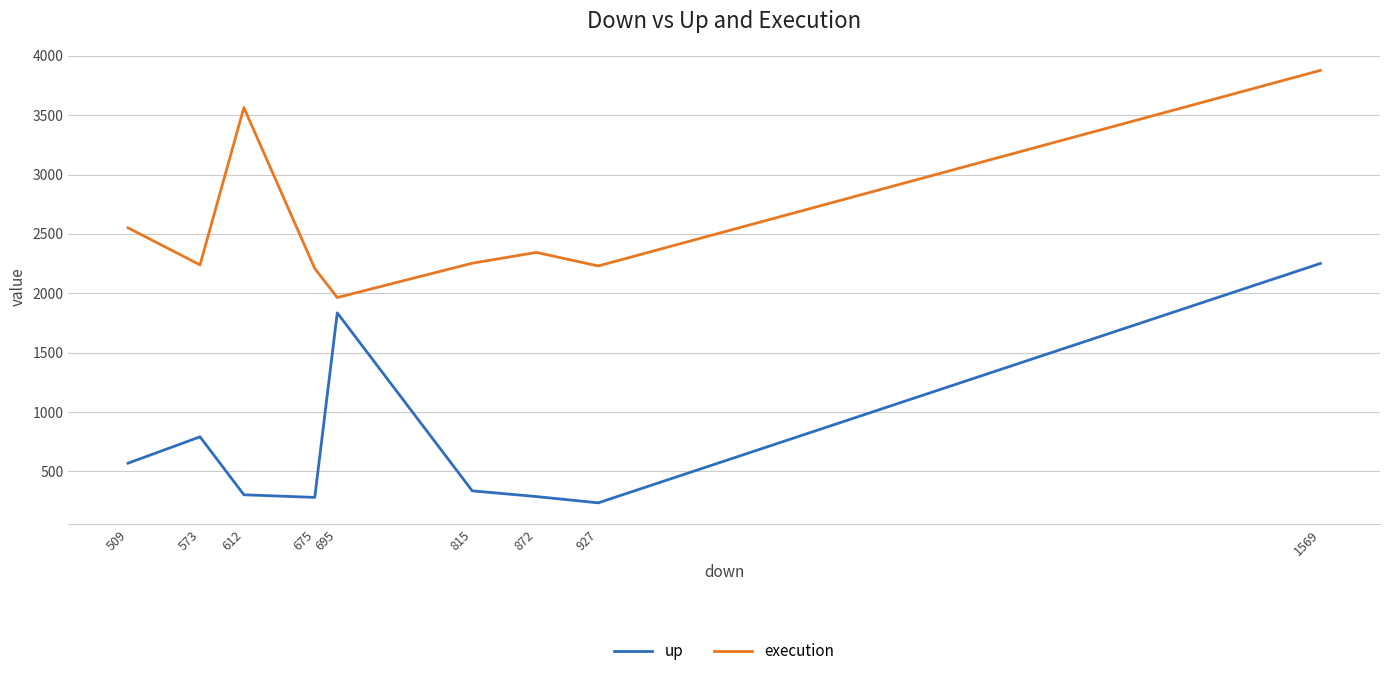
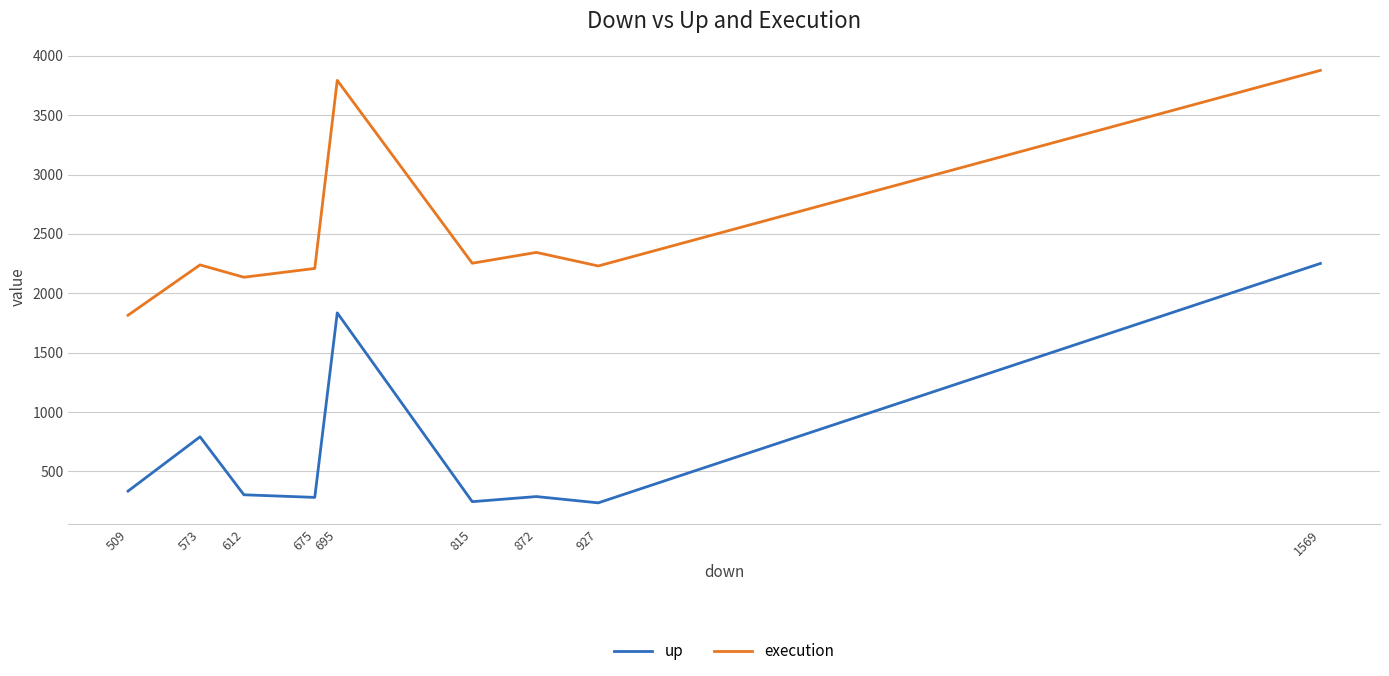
up, 509: 570 -> 330
execution, 509: 2550 -> 1820
execution, 612: 3560 -> 2140
execution, 695: 1960 -> 3790
up, 815: 340 -> 250
